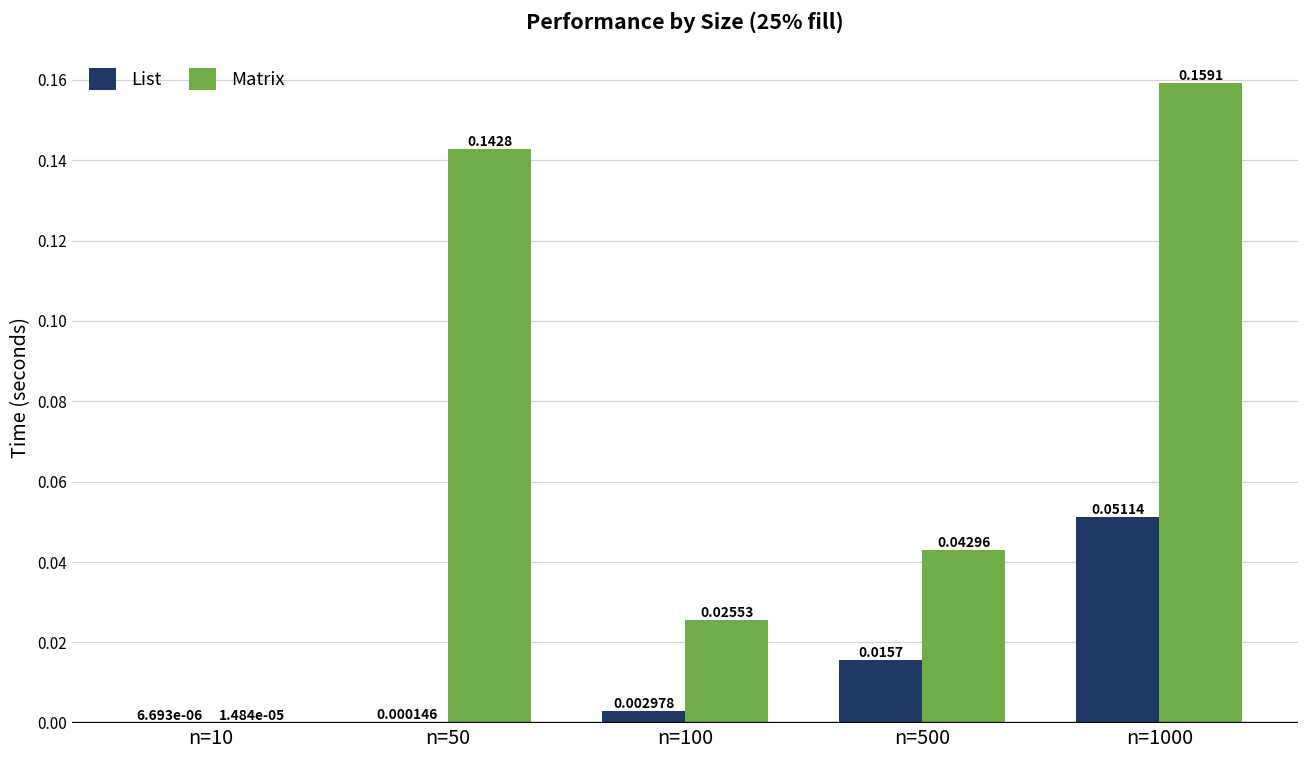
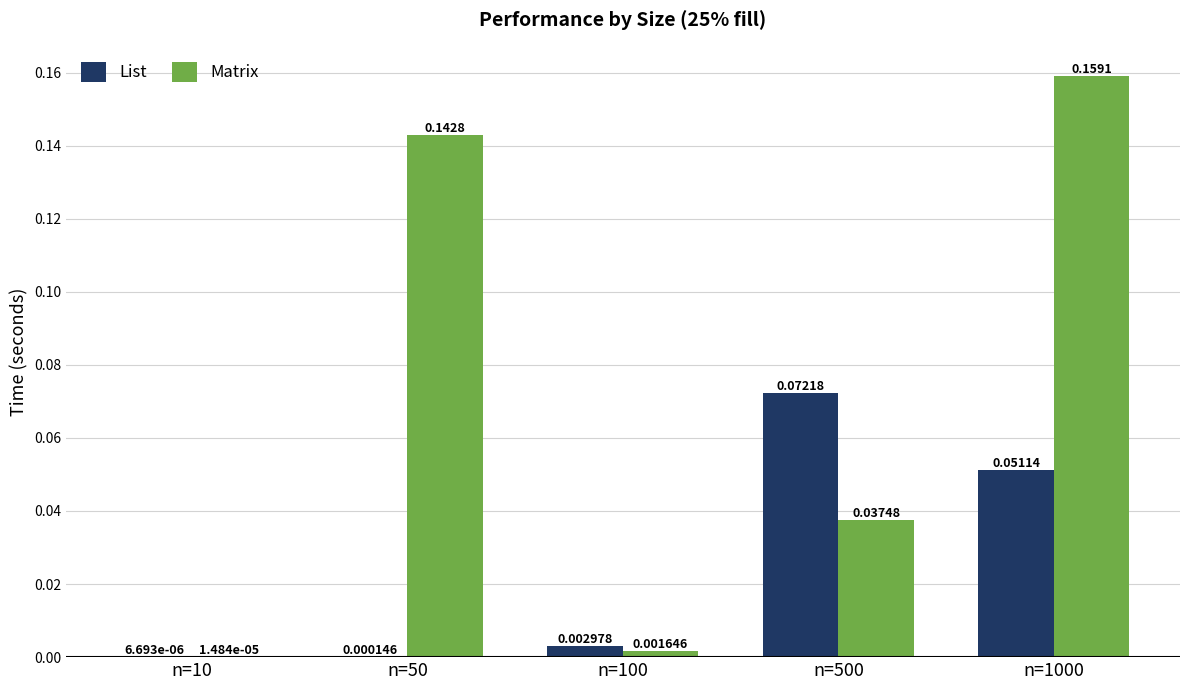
Matrix, n=100: 0.02553 -> 0.001646
List, n=500: 0.0157 -> 0.07218
Matrix, n=500: 0.04296 -> 0.03748
